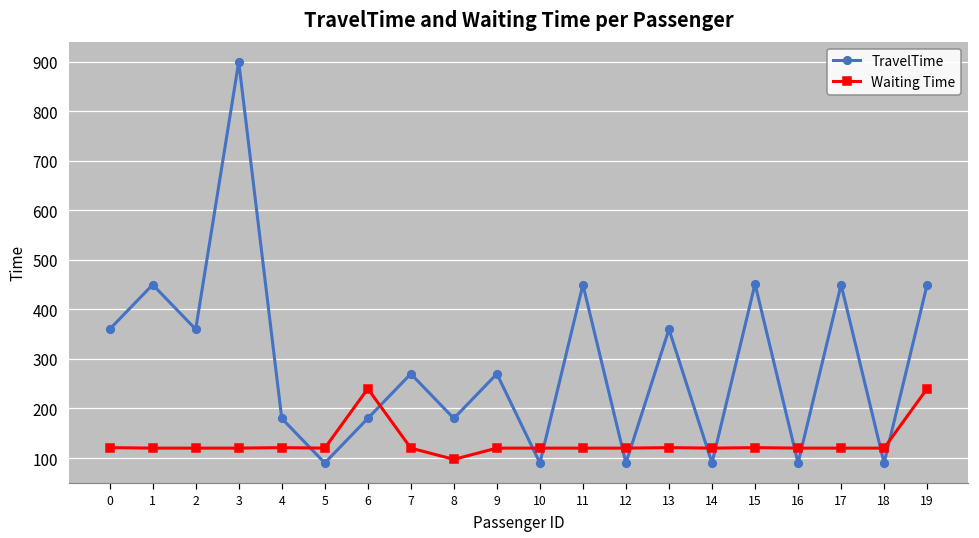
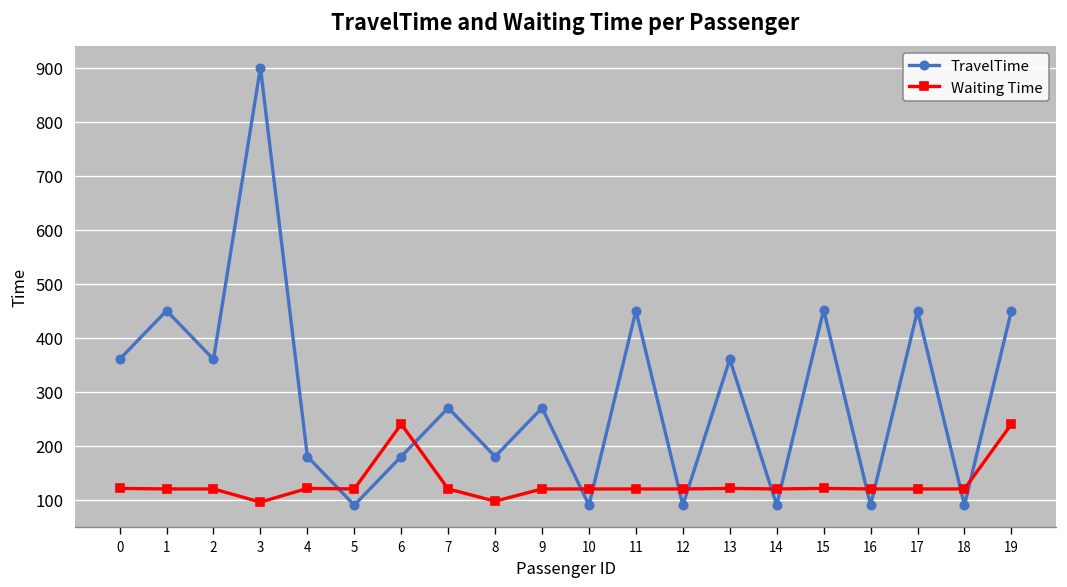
Waiting Time, 3: 120 -> 100
